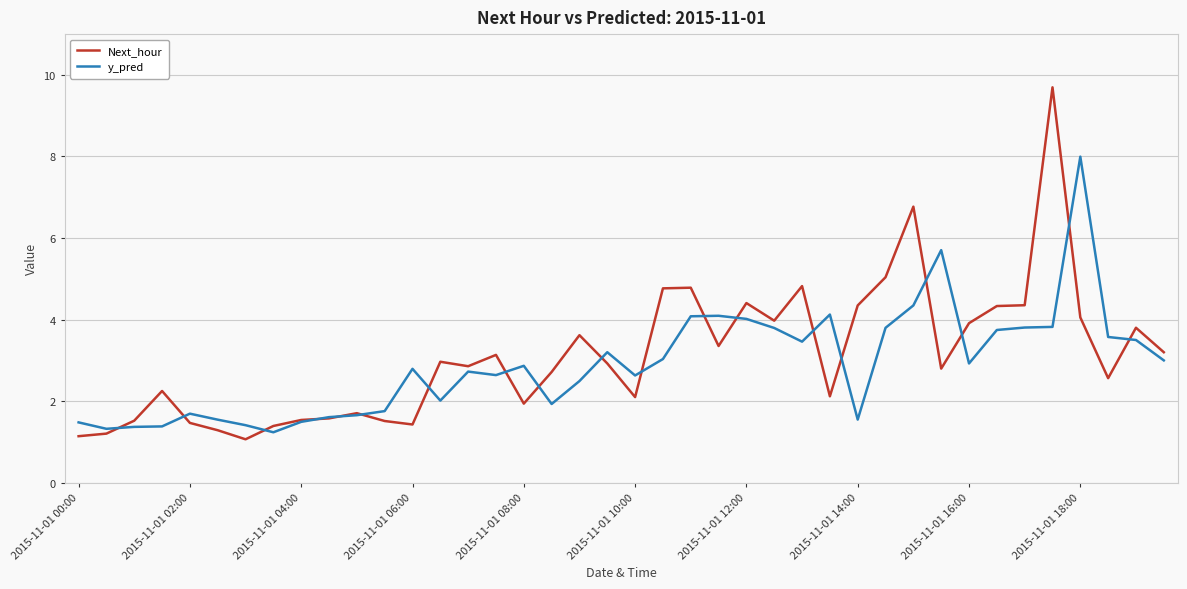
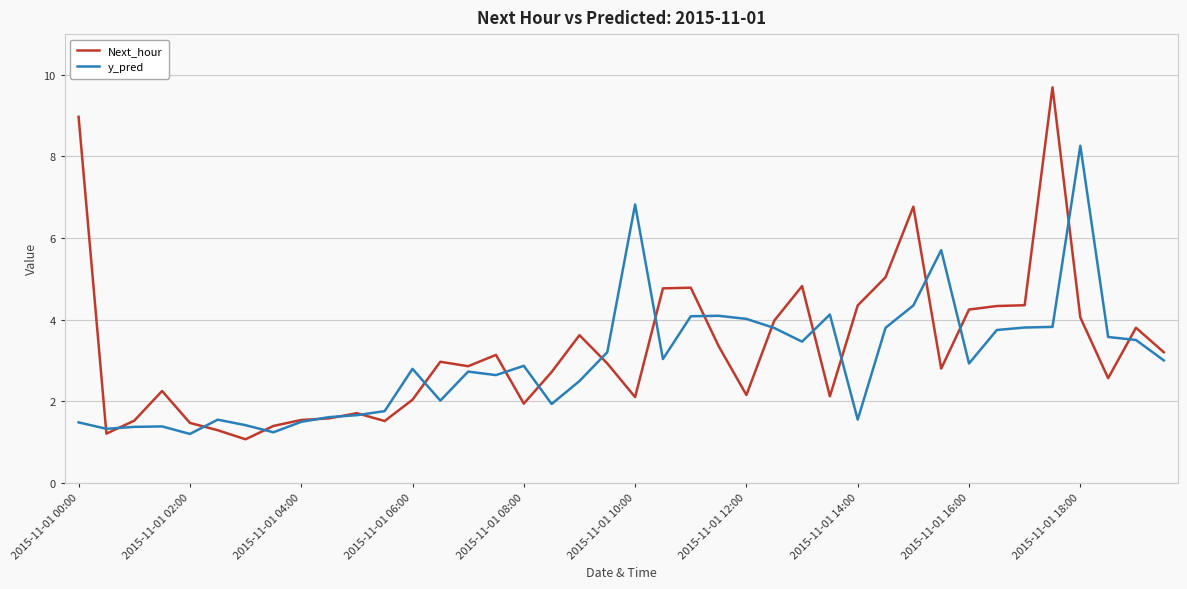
Next_hour, 2015-11-01 00:00: 1.1 -> 9.0
y_pred, 2015-11-01 02:00: 1.7 -> 1.2
Next_hour, 2015-11-01 06:00: 1.4 -> 2.0
y_pred, 2015-11-01 10:00: 2.6 -> 6.8
Next_hour, 2015-11-01 12:00: 4.4 -> 2.2
Next_hour, 2015-11-01 16:00: 3.9 -> 4.2
y_pred, 2015-11-01 18:00: 8.0 -> 8.3
